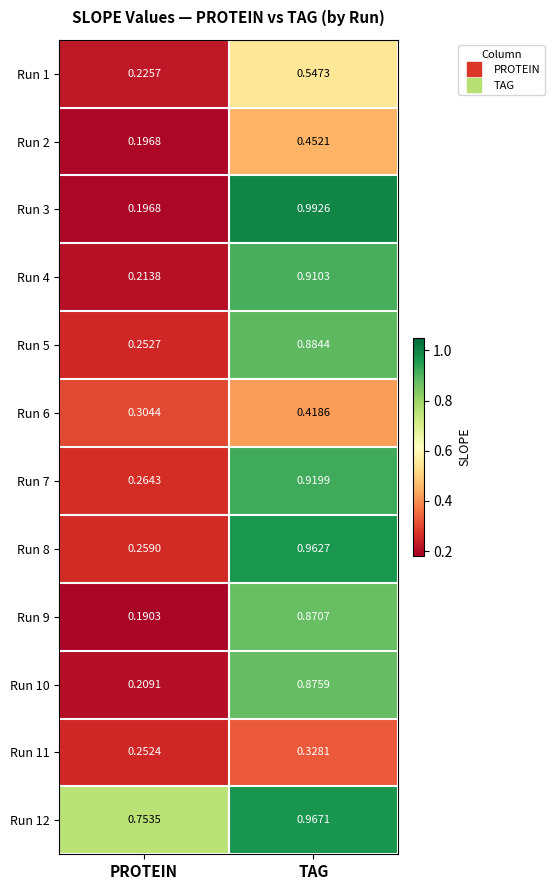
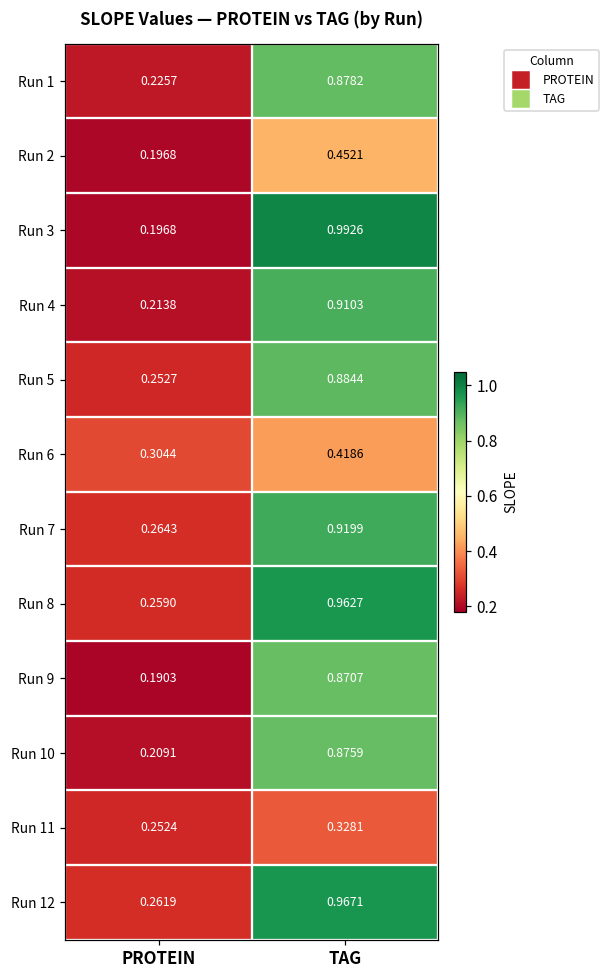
Run 1, TAG: 0.5473 -> 0.8782
Run 12, PROTEIN: 0.7535 -> 0.2619
